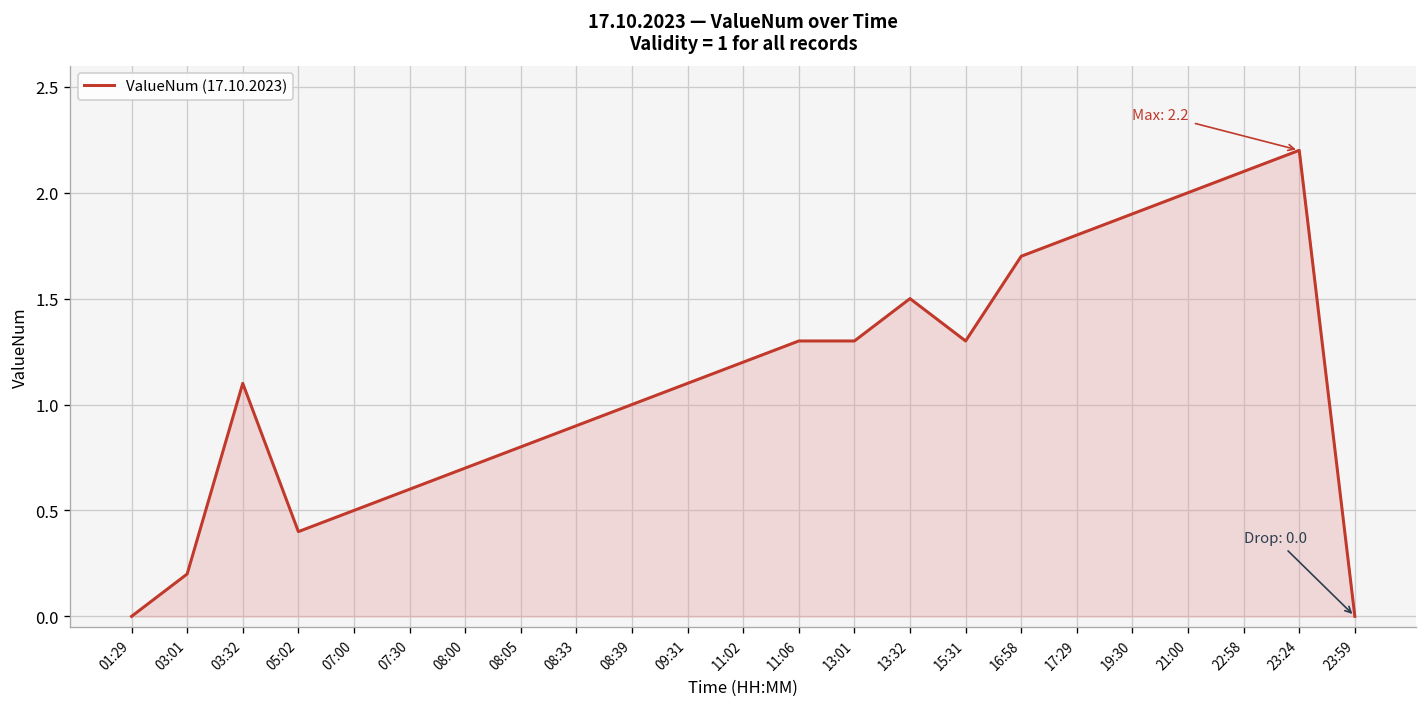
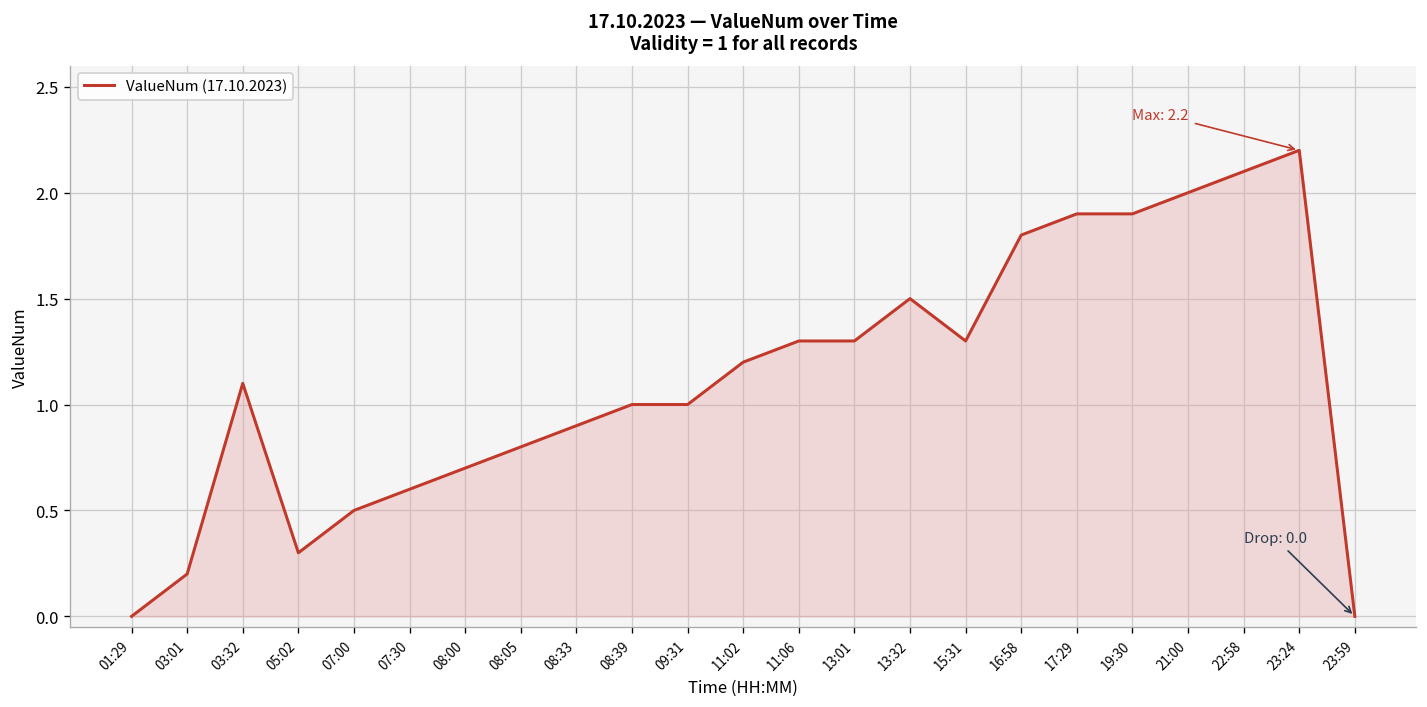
05:02: 0.4 -> 0.3
09:31: 1.1 -> 1.0
16:58: 1.7 -> 1.8
17:29: 1.8 -> 1.9
